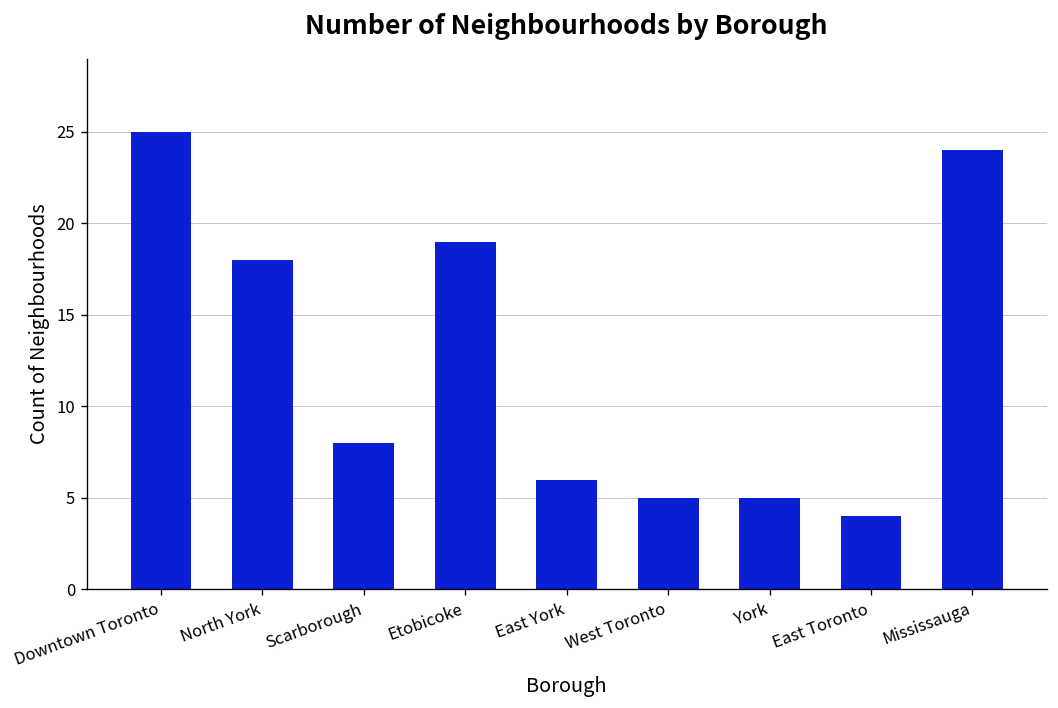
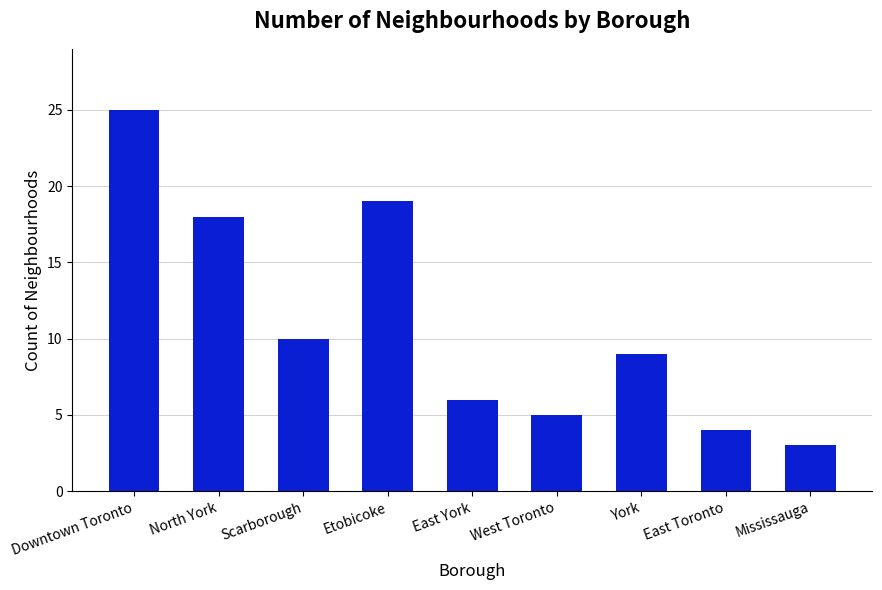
Scarborough: 8 -> 10
York: 5 -> 9
Mississauga: 24 -> 3
